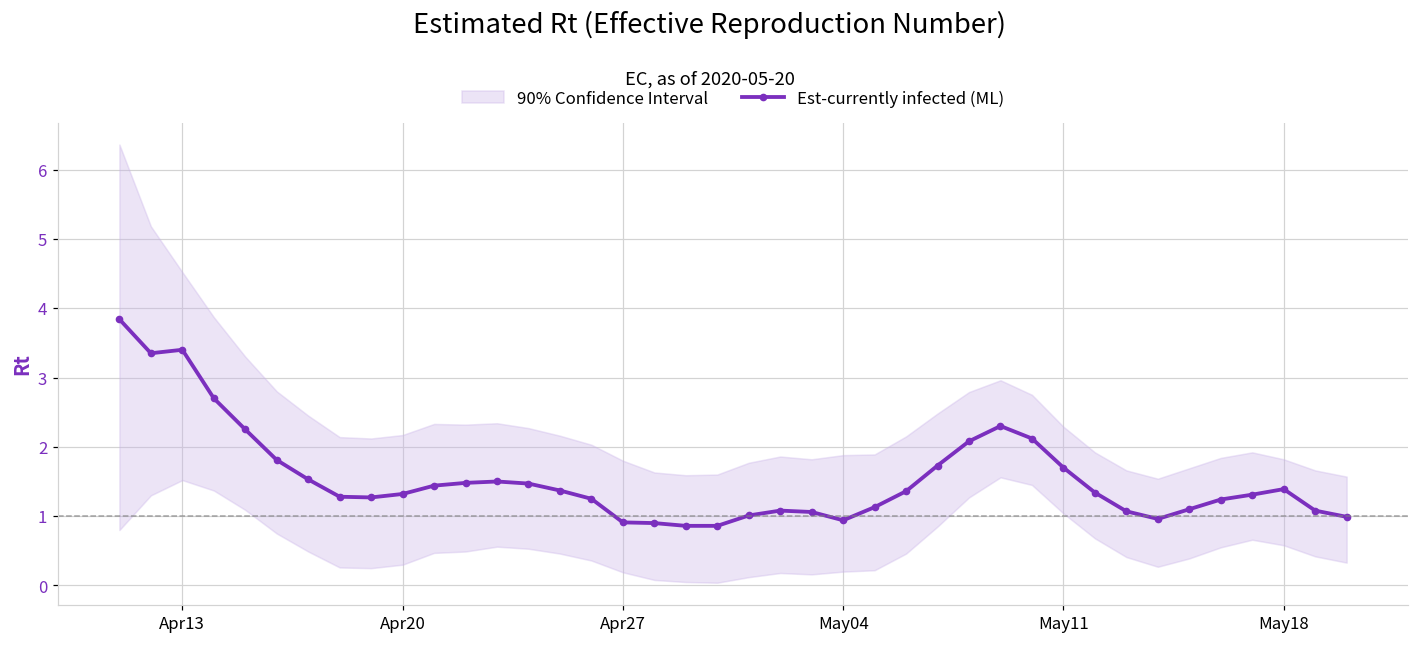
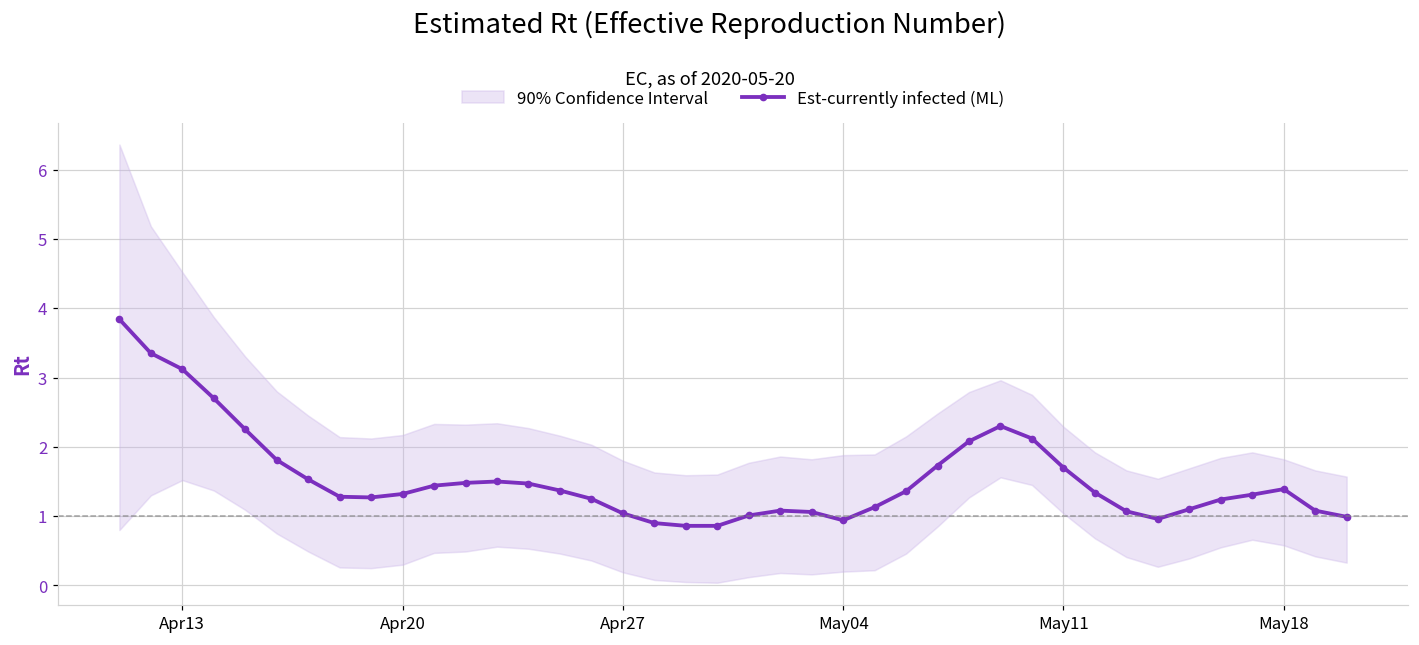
Est-currently infected (ML), Apr13: 3.4 -> 3.1
Est-currently infected (ML), Apr27: 0.9 -> 1.0
